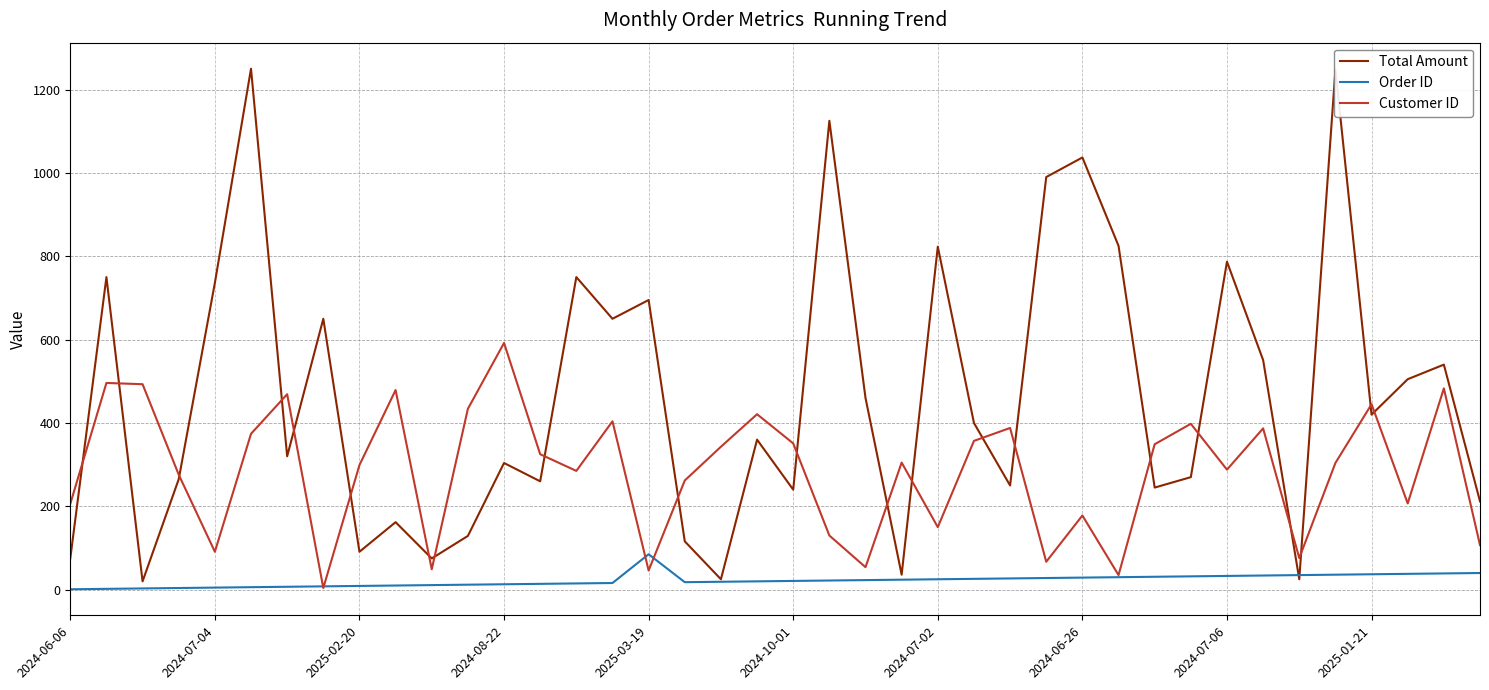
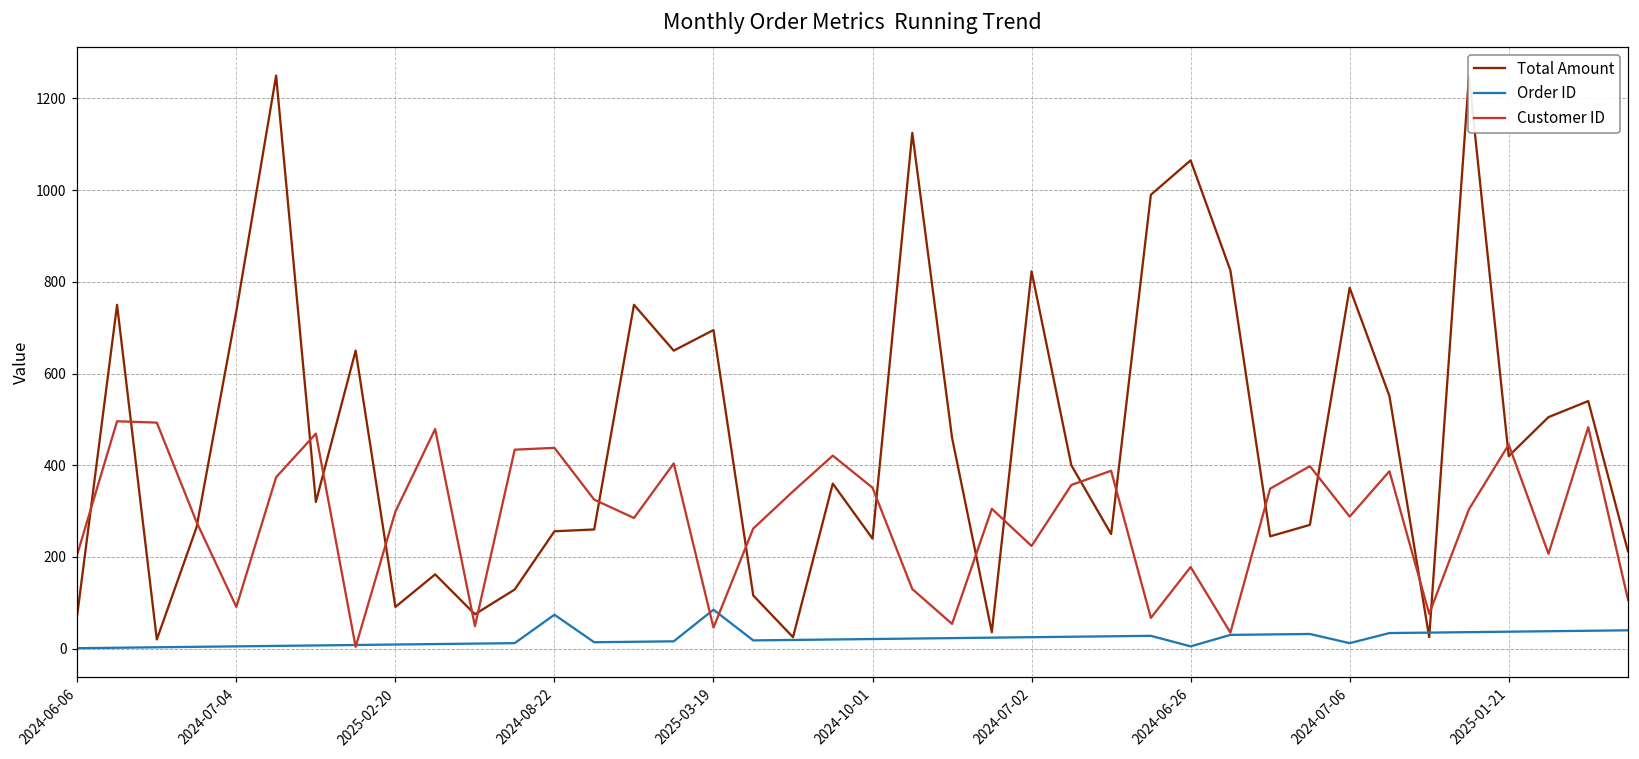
Total Amount, 2024-08-22: 300 -> 260
Order ID, 2024-08-22: 10 -> 70
Customer ID, 2024-08-22: 590 -> 440
Customer ID, 2024-07-02: 150 -> 220
Total Amount, 2024-06-26: 1040 -> 1070
Order ID, 2024-06-26: 30 -> 10
Order ID, 2024-07-06: 30 -> 10
